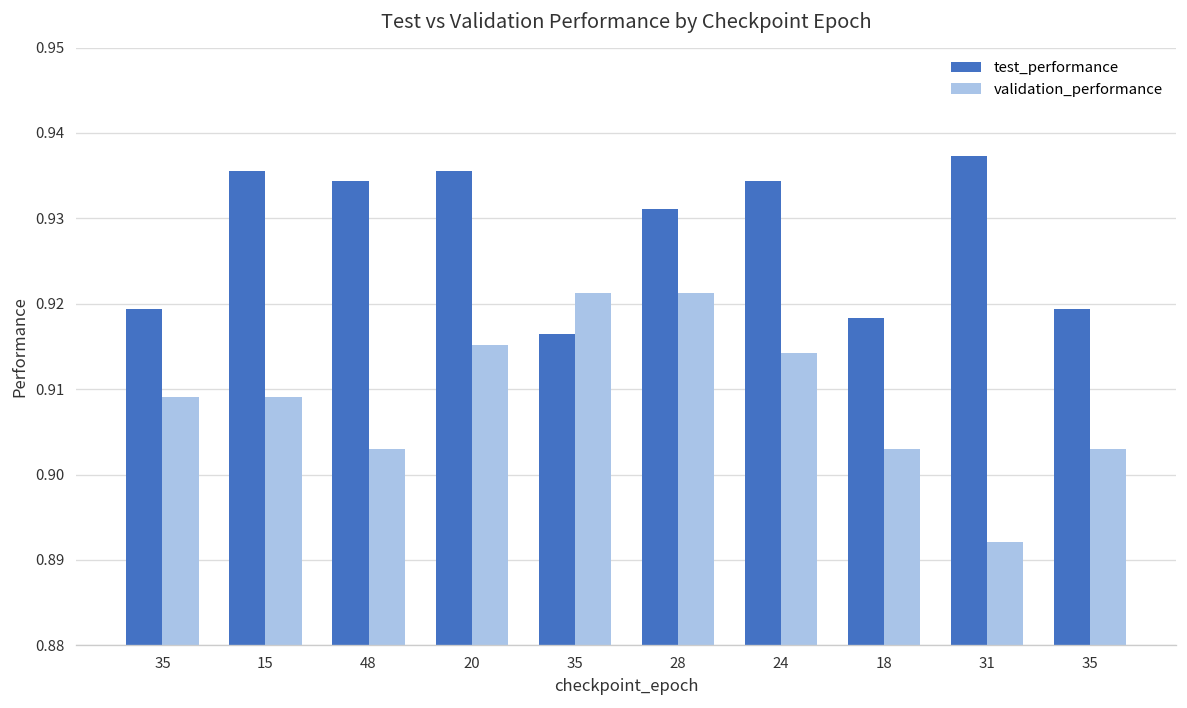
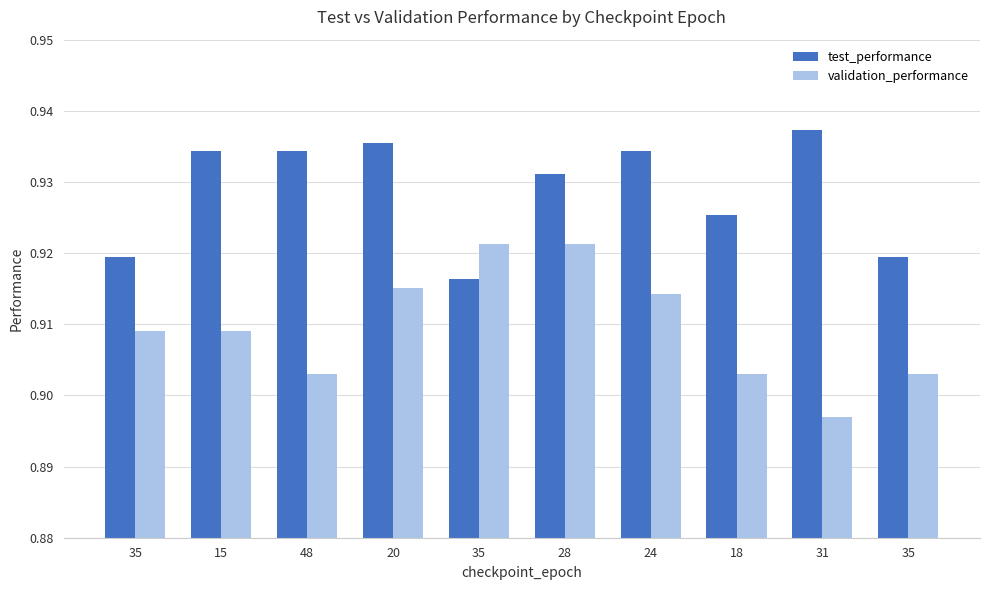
test_performance, 15: 0.936 -> 0.934
test_performance, 18: 0.918 -> 0.925
validation_performance, 31: 0.892 -> 0.897
